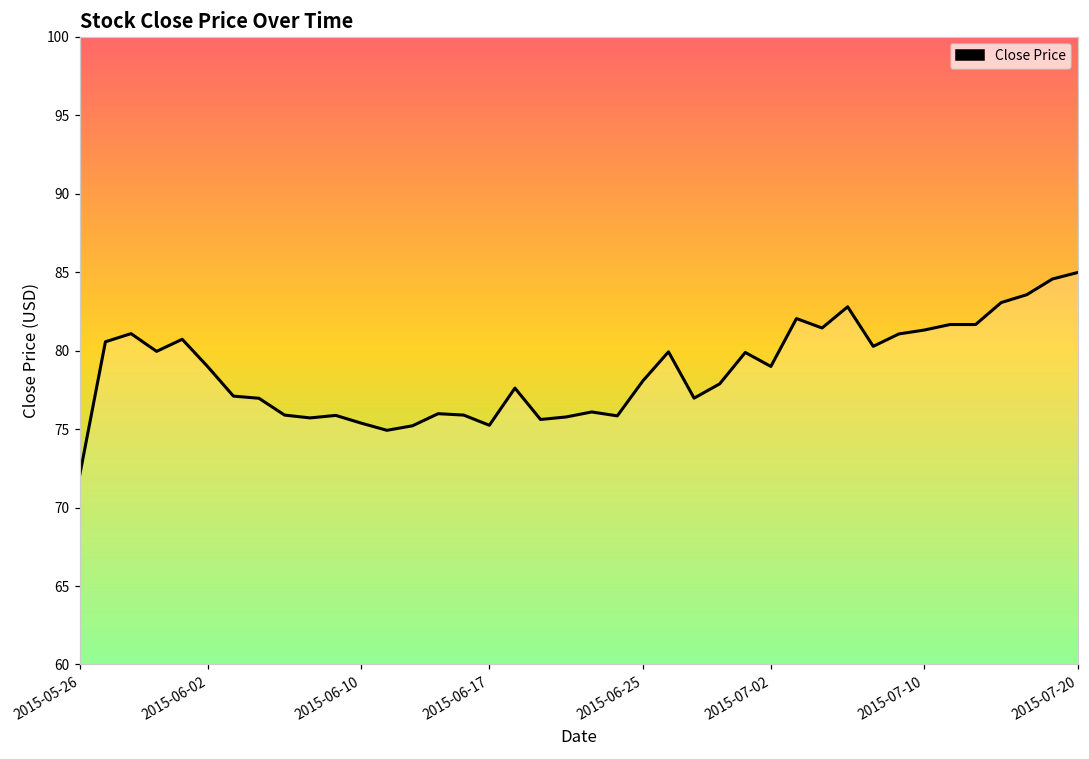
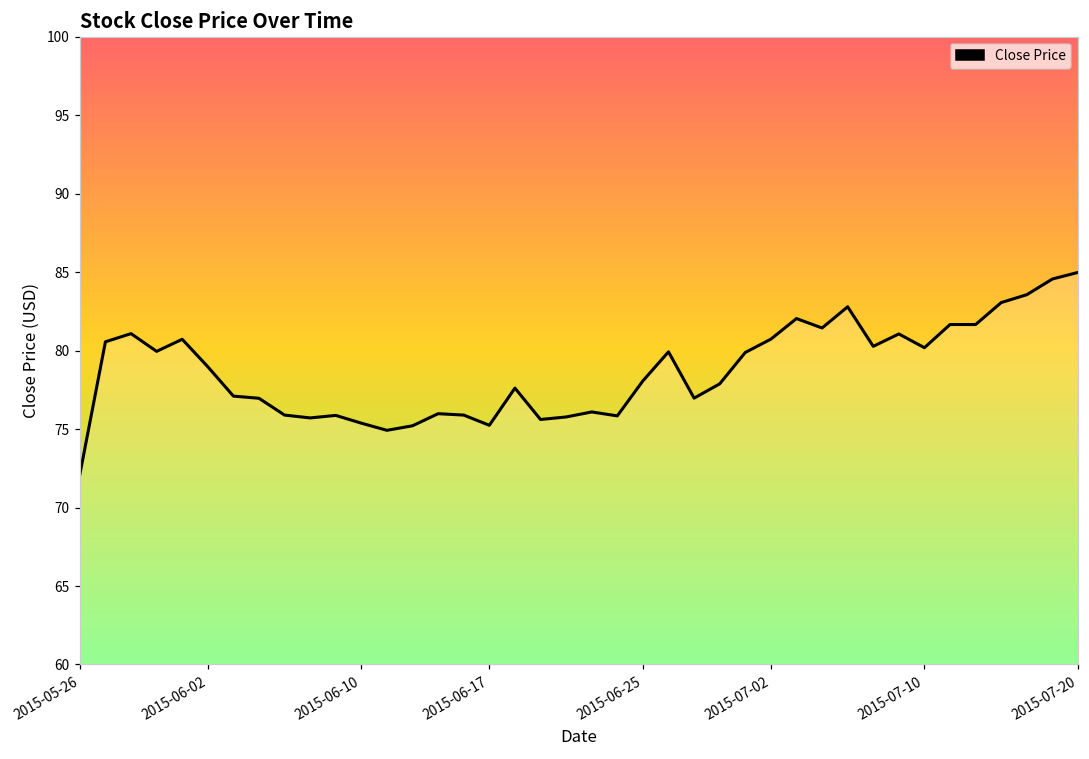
2015-07-02: 79.0 -> 80.7
2015-07-10: 81.3 -> 80.2
